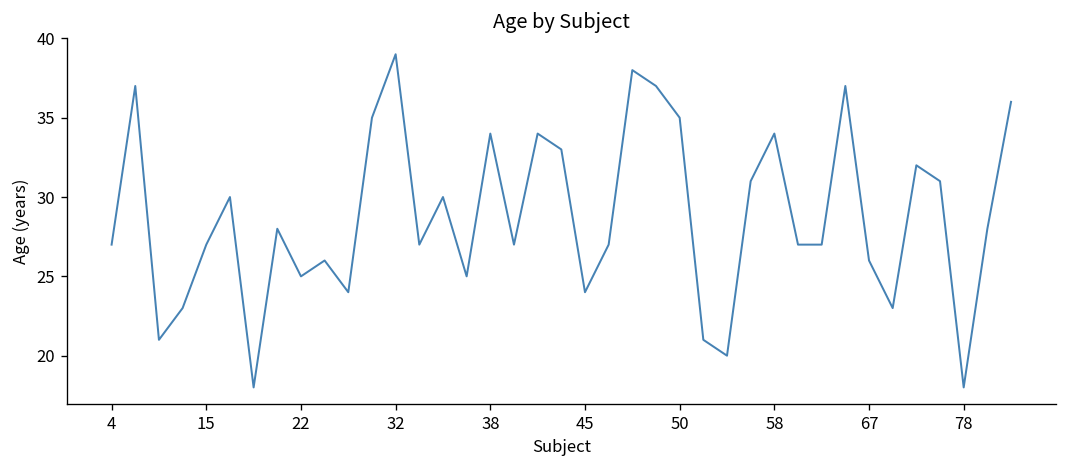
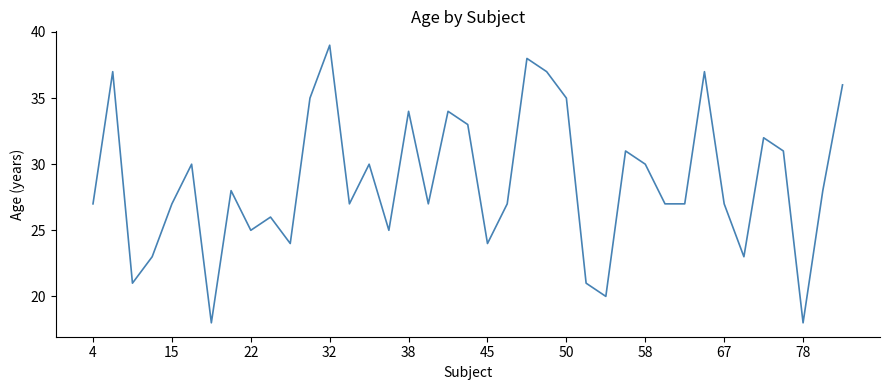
58: 34 -> 30
67: 26 -> 27
